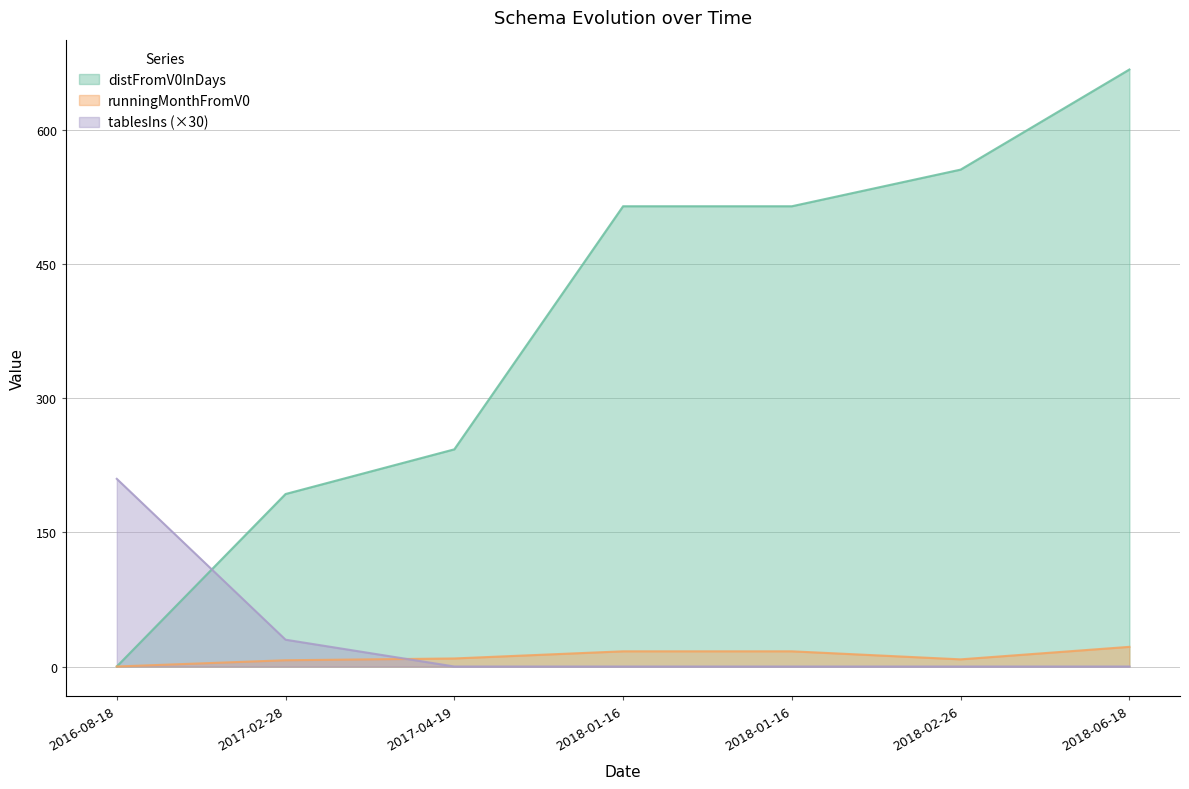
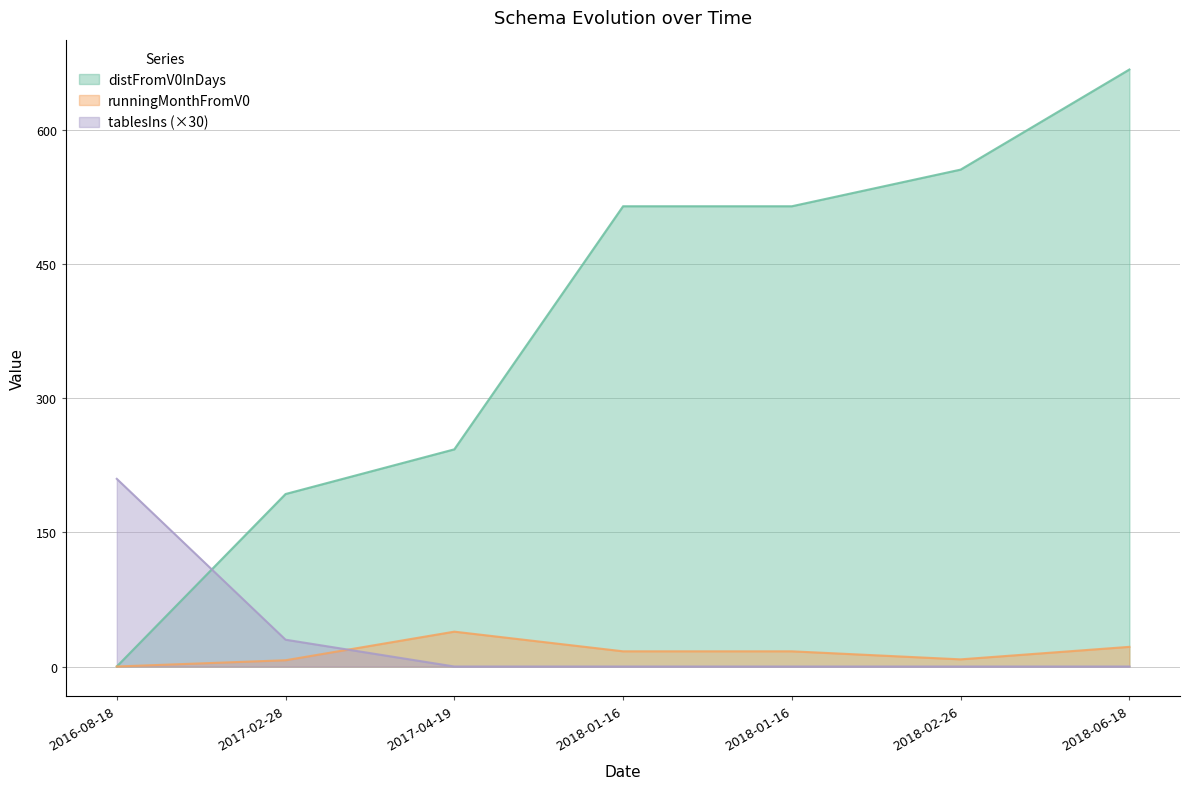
runningMonthFromV0, 2017-04-19: 10 -> 40
